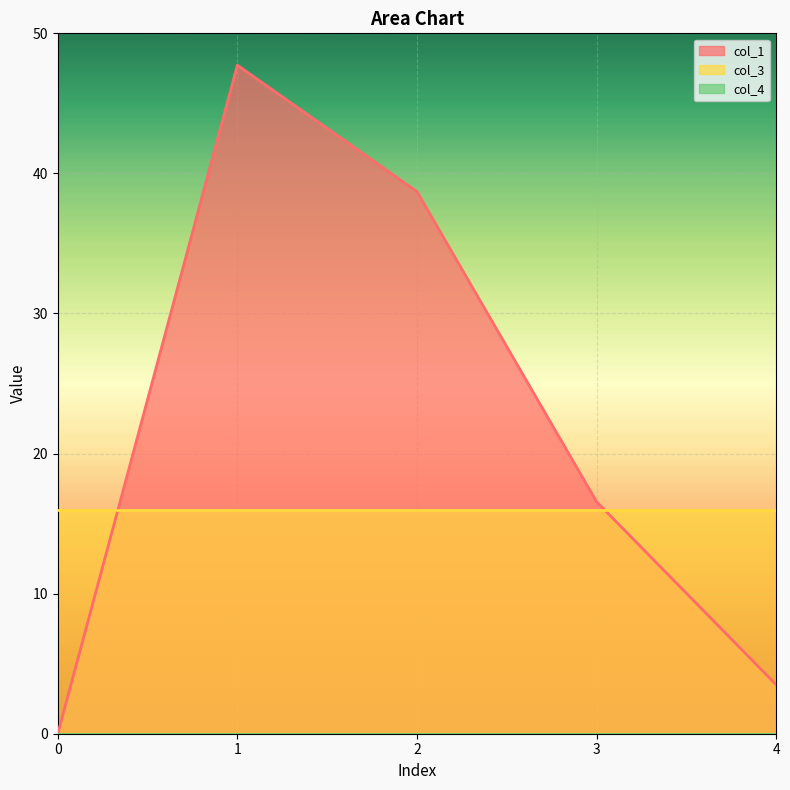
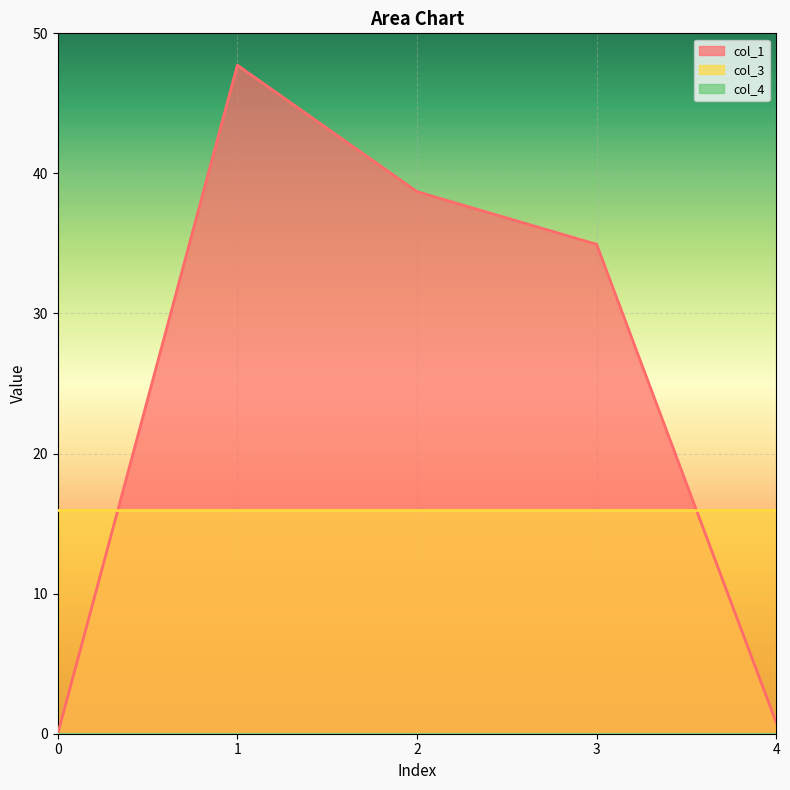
col_1, 3: 16.6 -> 34.9
col_1, 4: 3.5 -> 0.8
